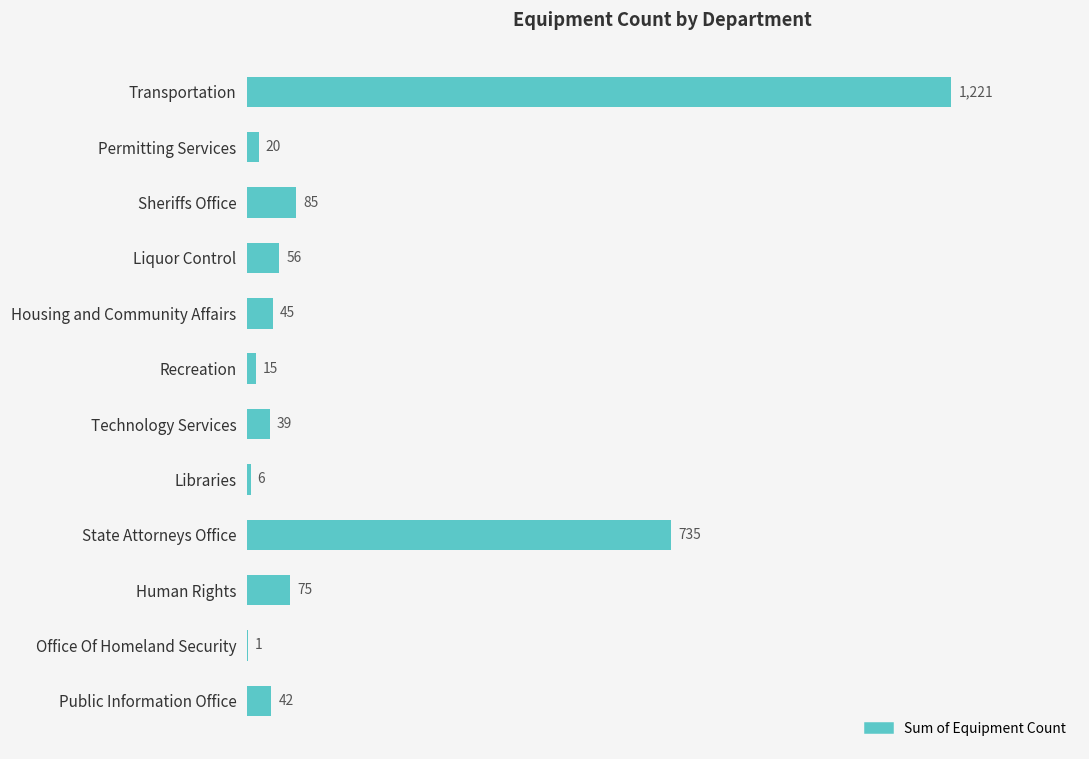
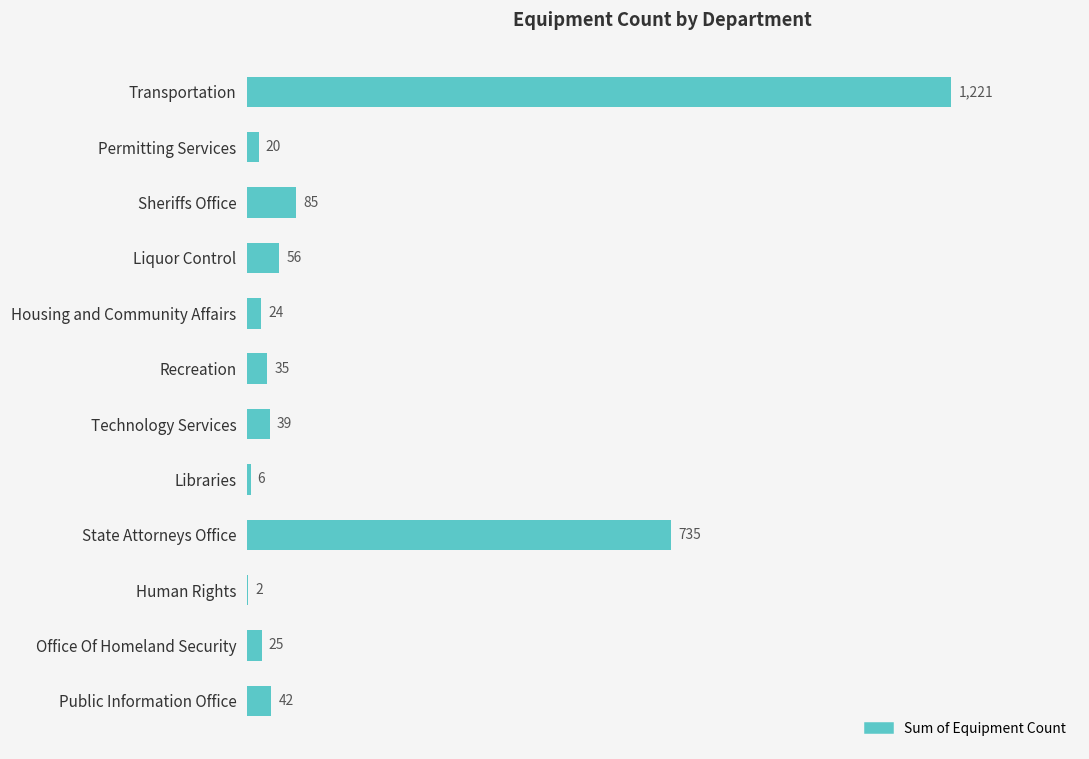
Housing and Community Affairs: 45 -> 24
Recreation: 15 -> 35
Human Rights: 75 -> 2
Office Of Homeland Security: 1 -> 25
